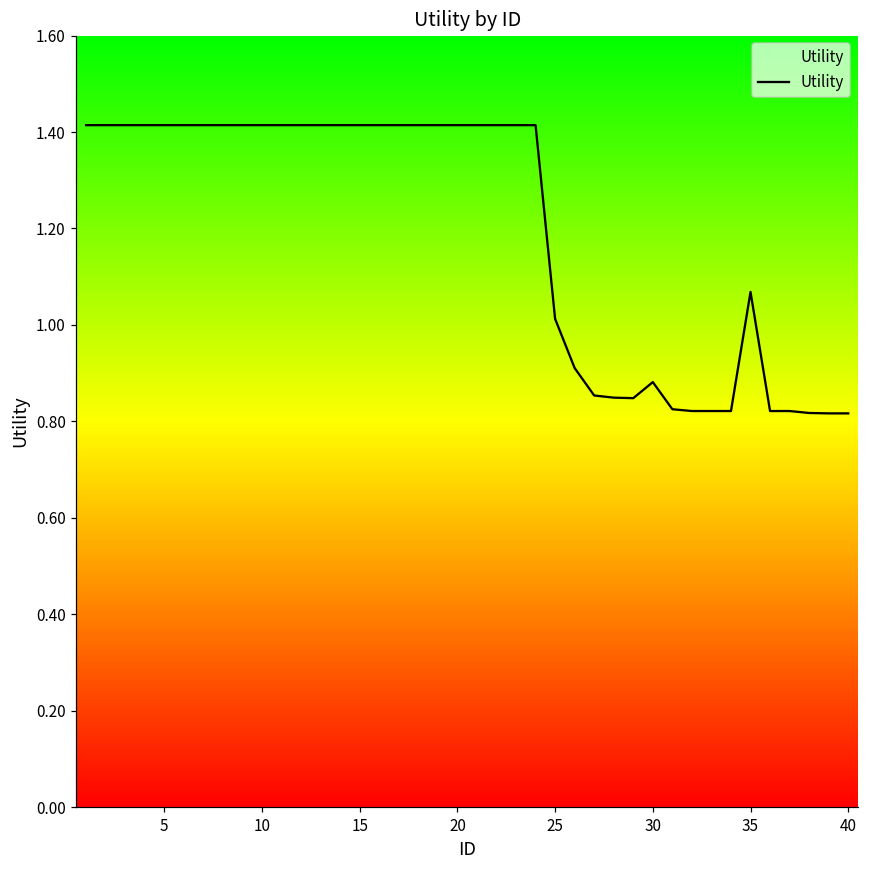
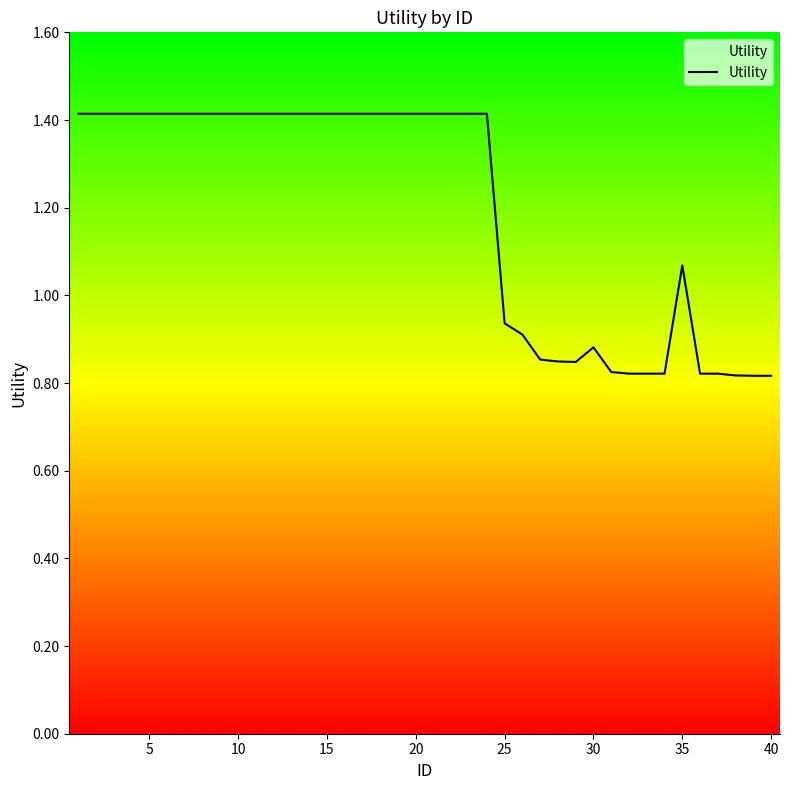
25: 1.01 -> 0.94
